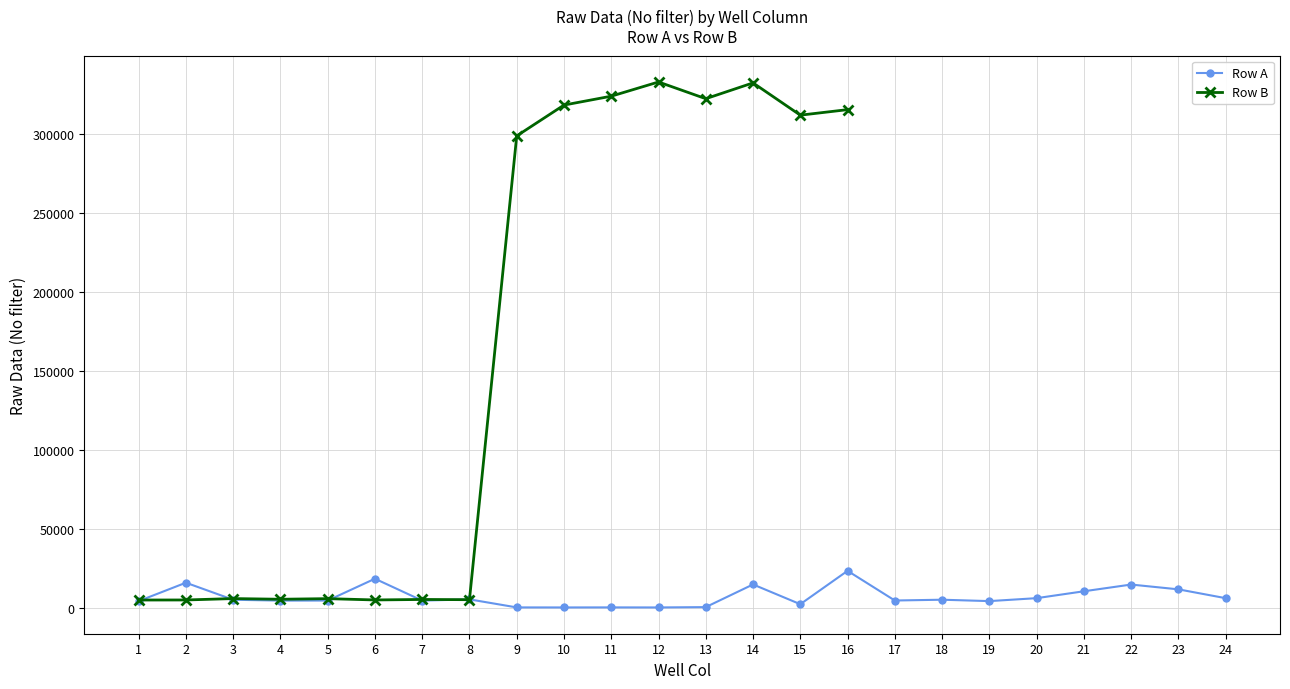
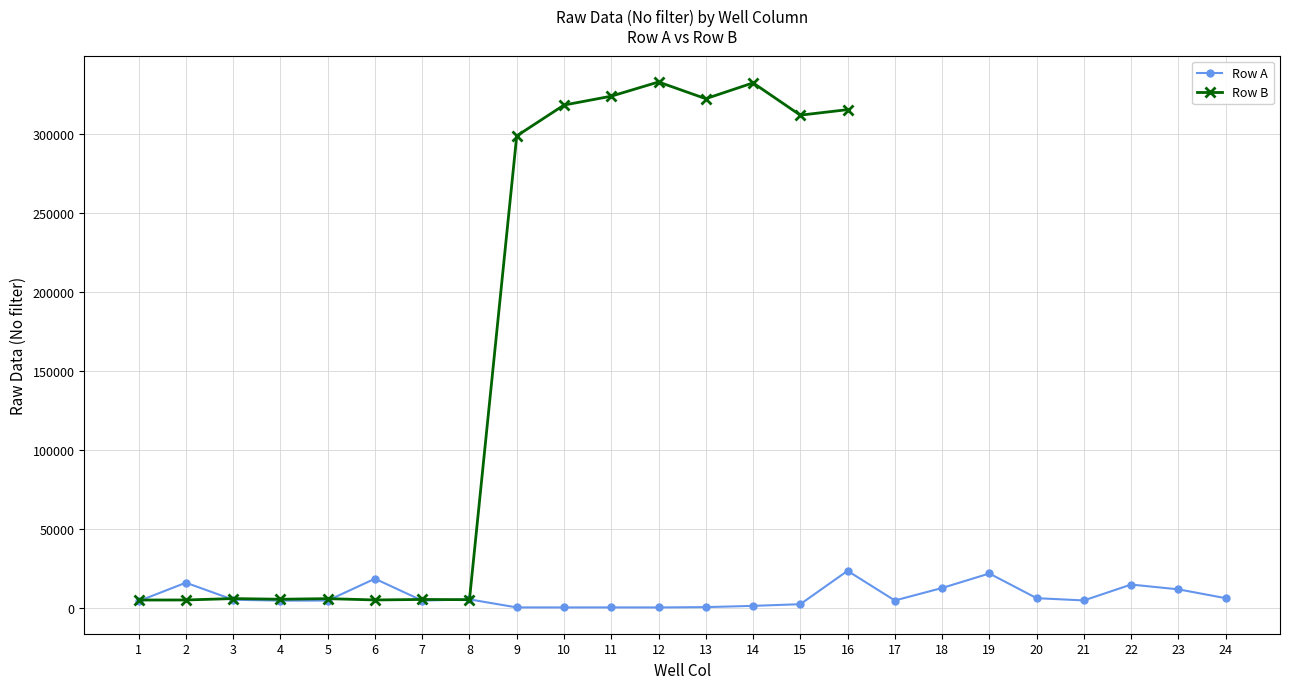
Row A, 14: 15000 -> 1000
Row A, 18: 5000 -> 13000
Row A, 19: 4000 -> 22000
Row A, 21: 10000 -> 5000
